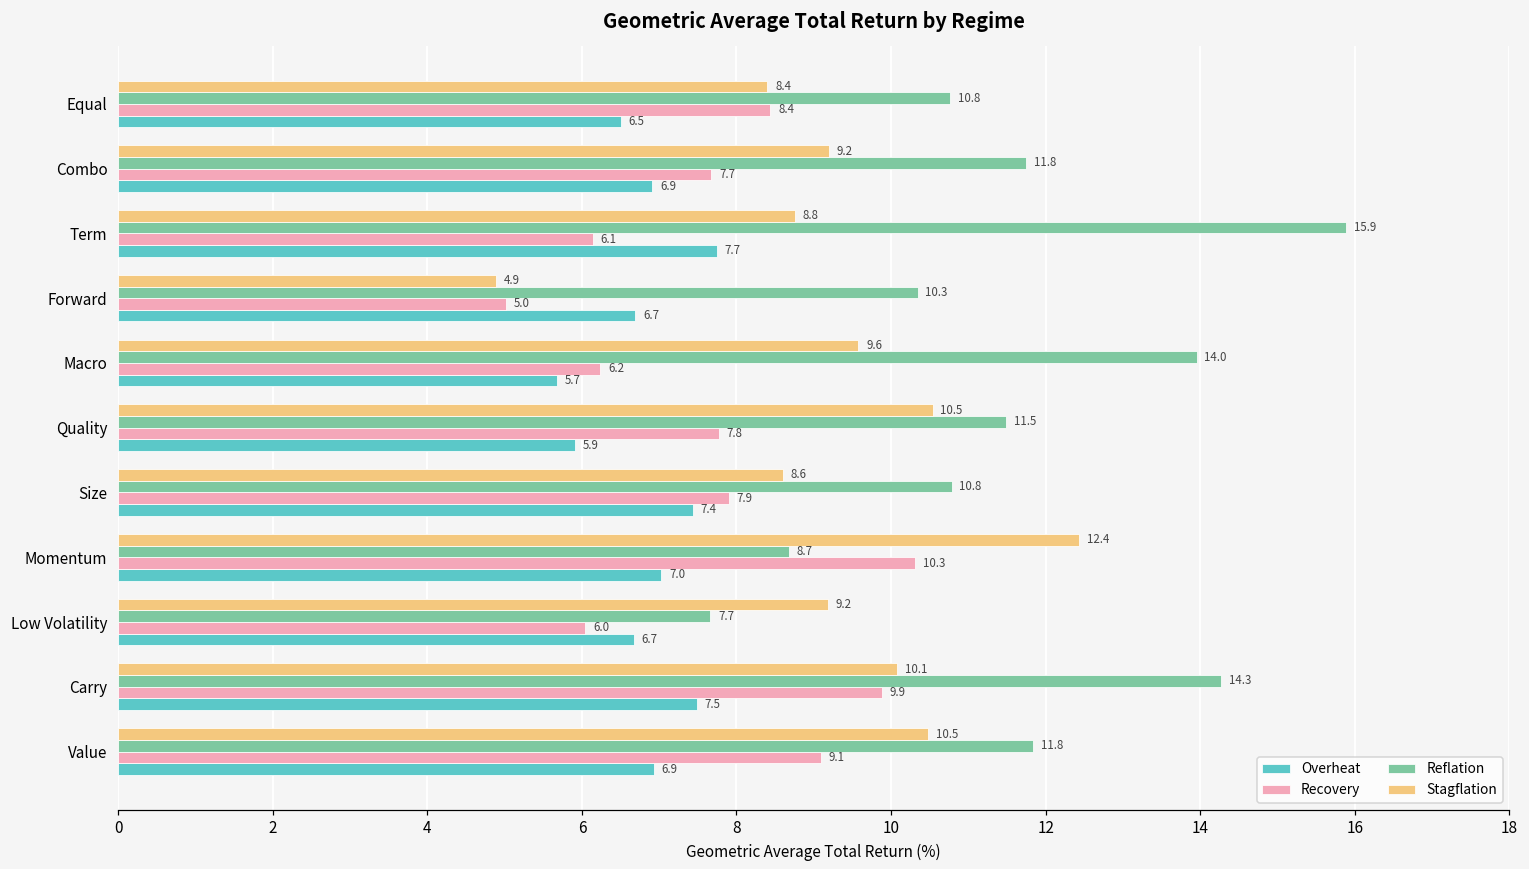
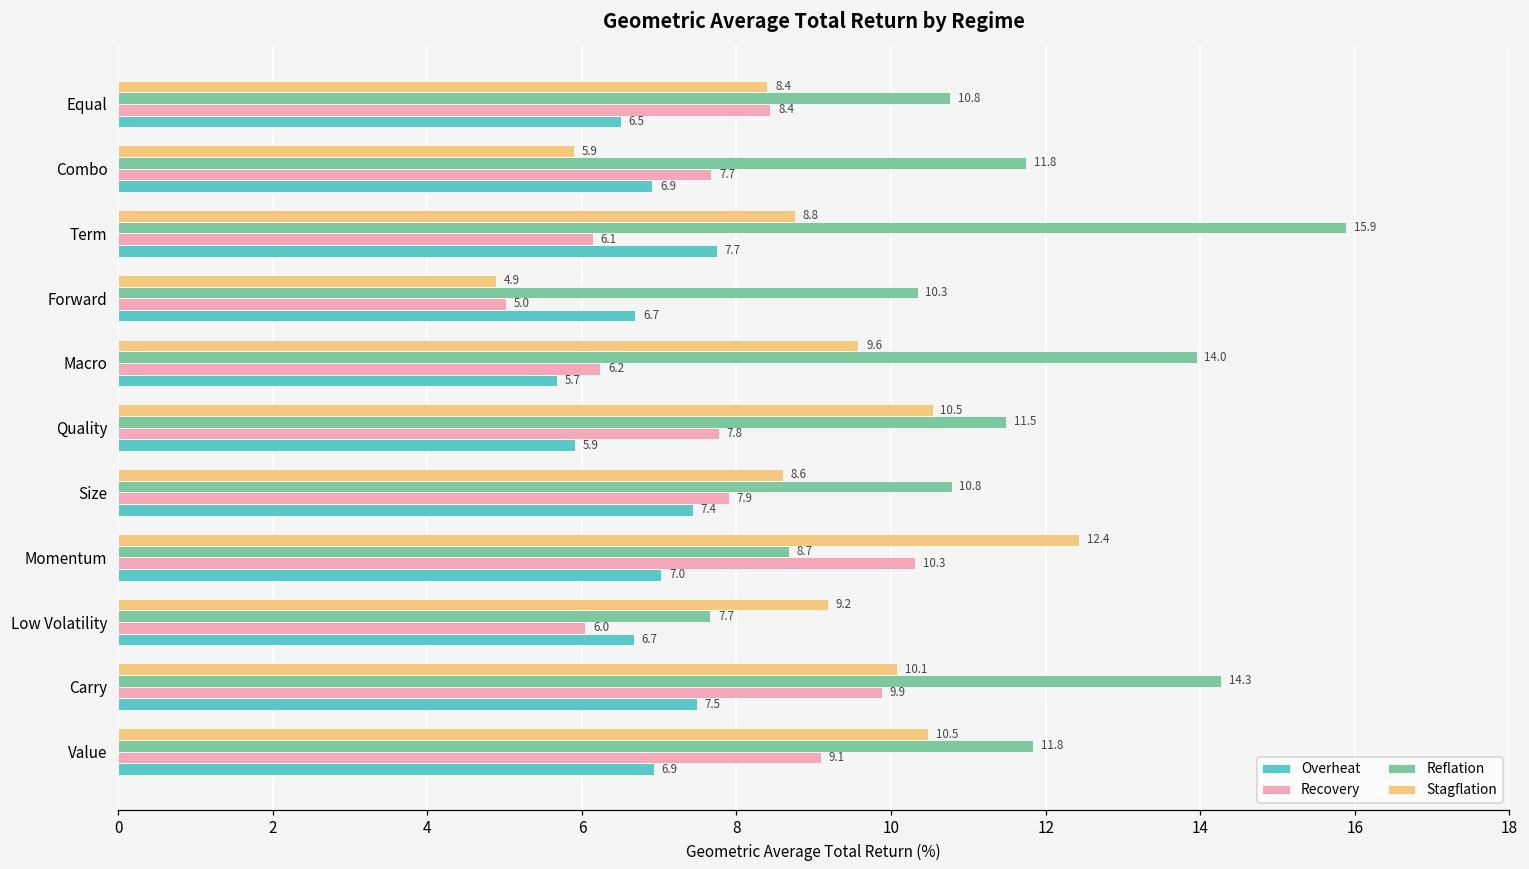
Stagflation, Combo: 9.2 -> 5.9
